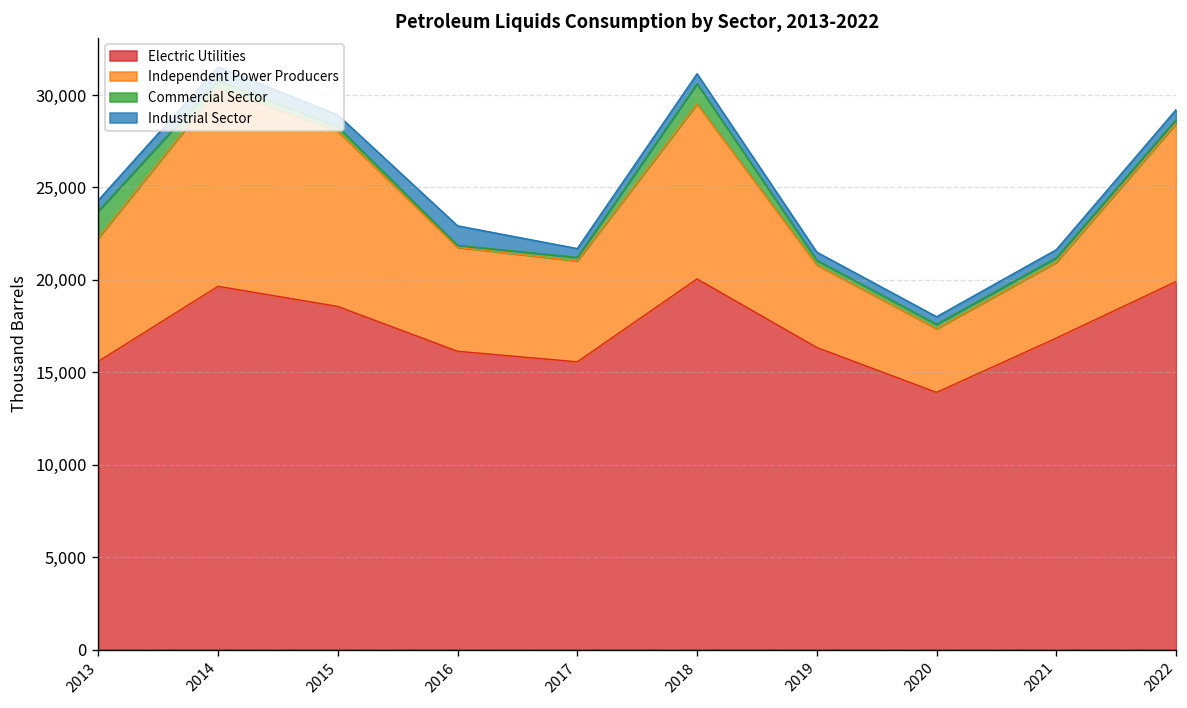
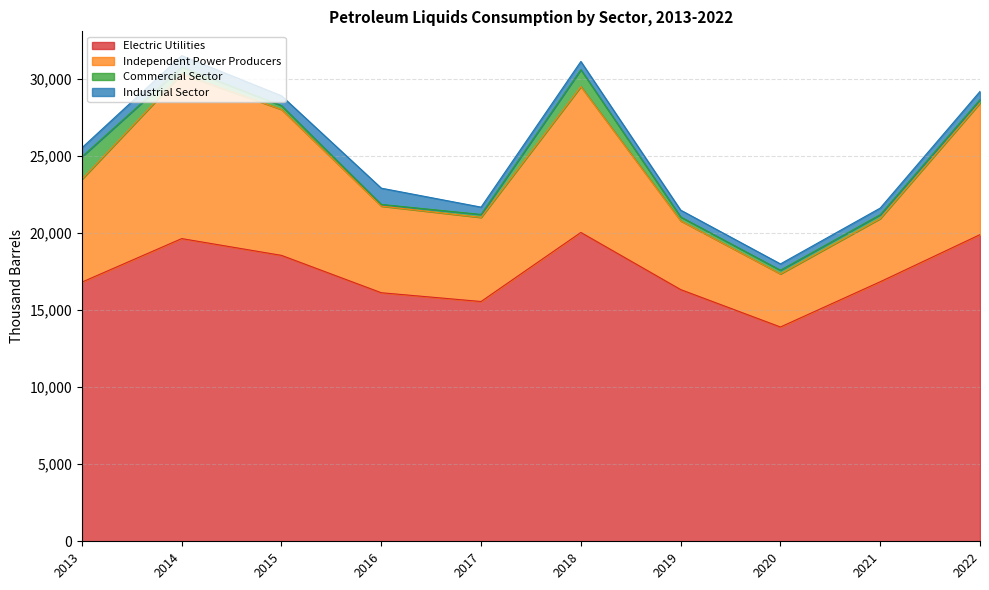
Electric Utilities, 2013: 15,600 -> 16,800
